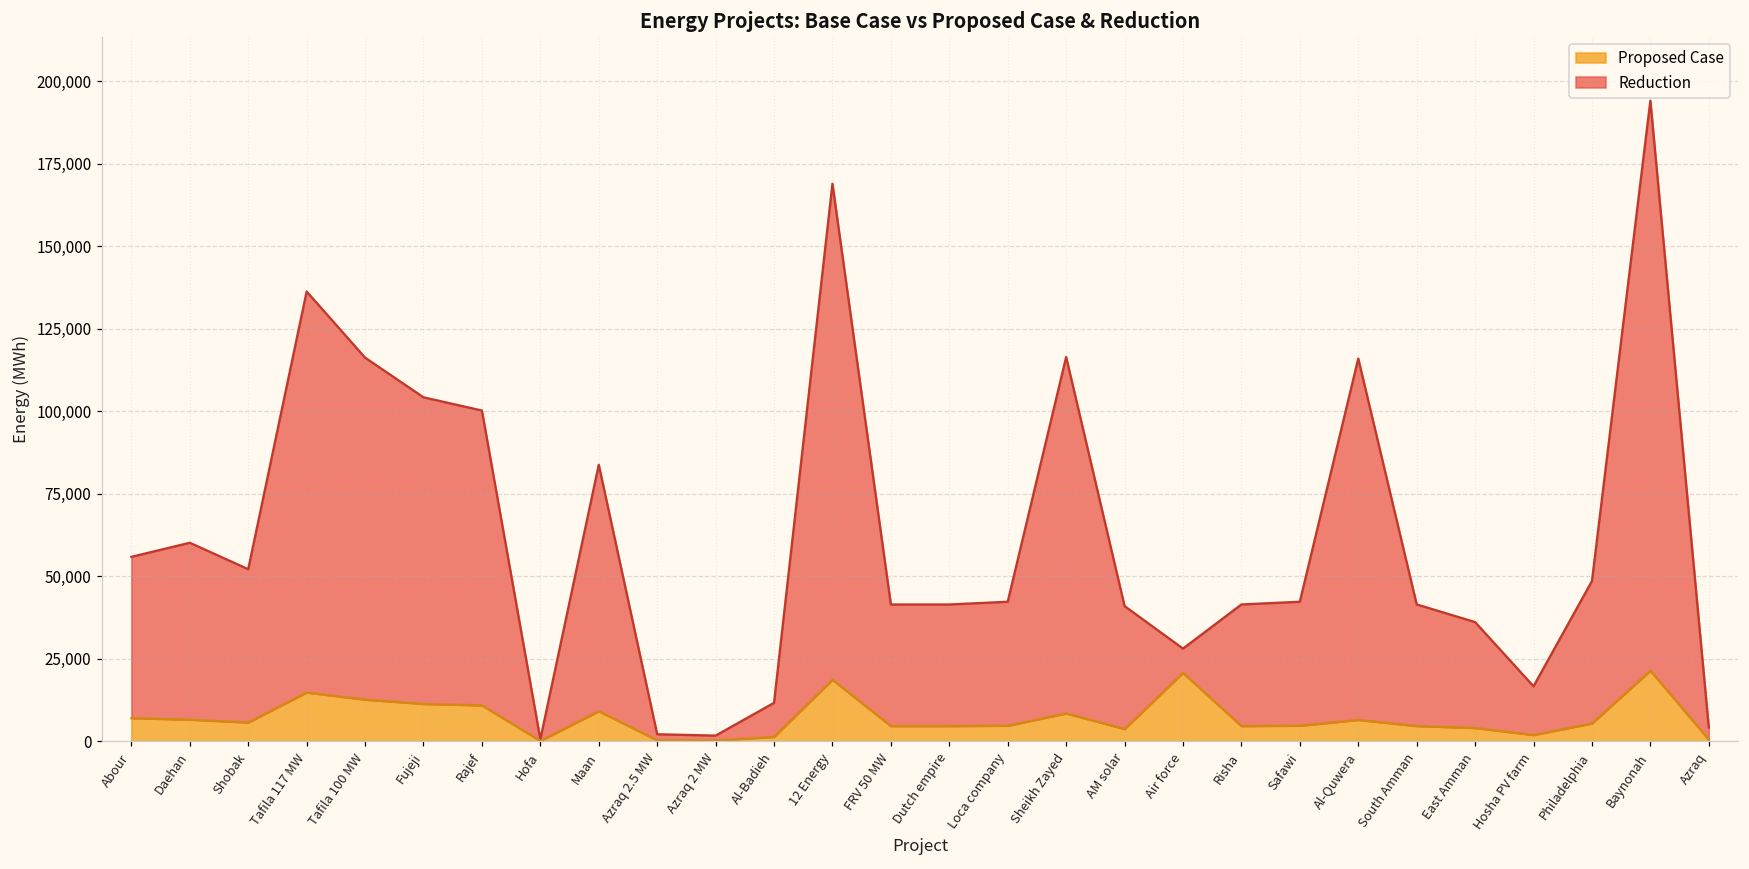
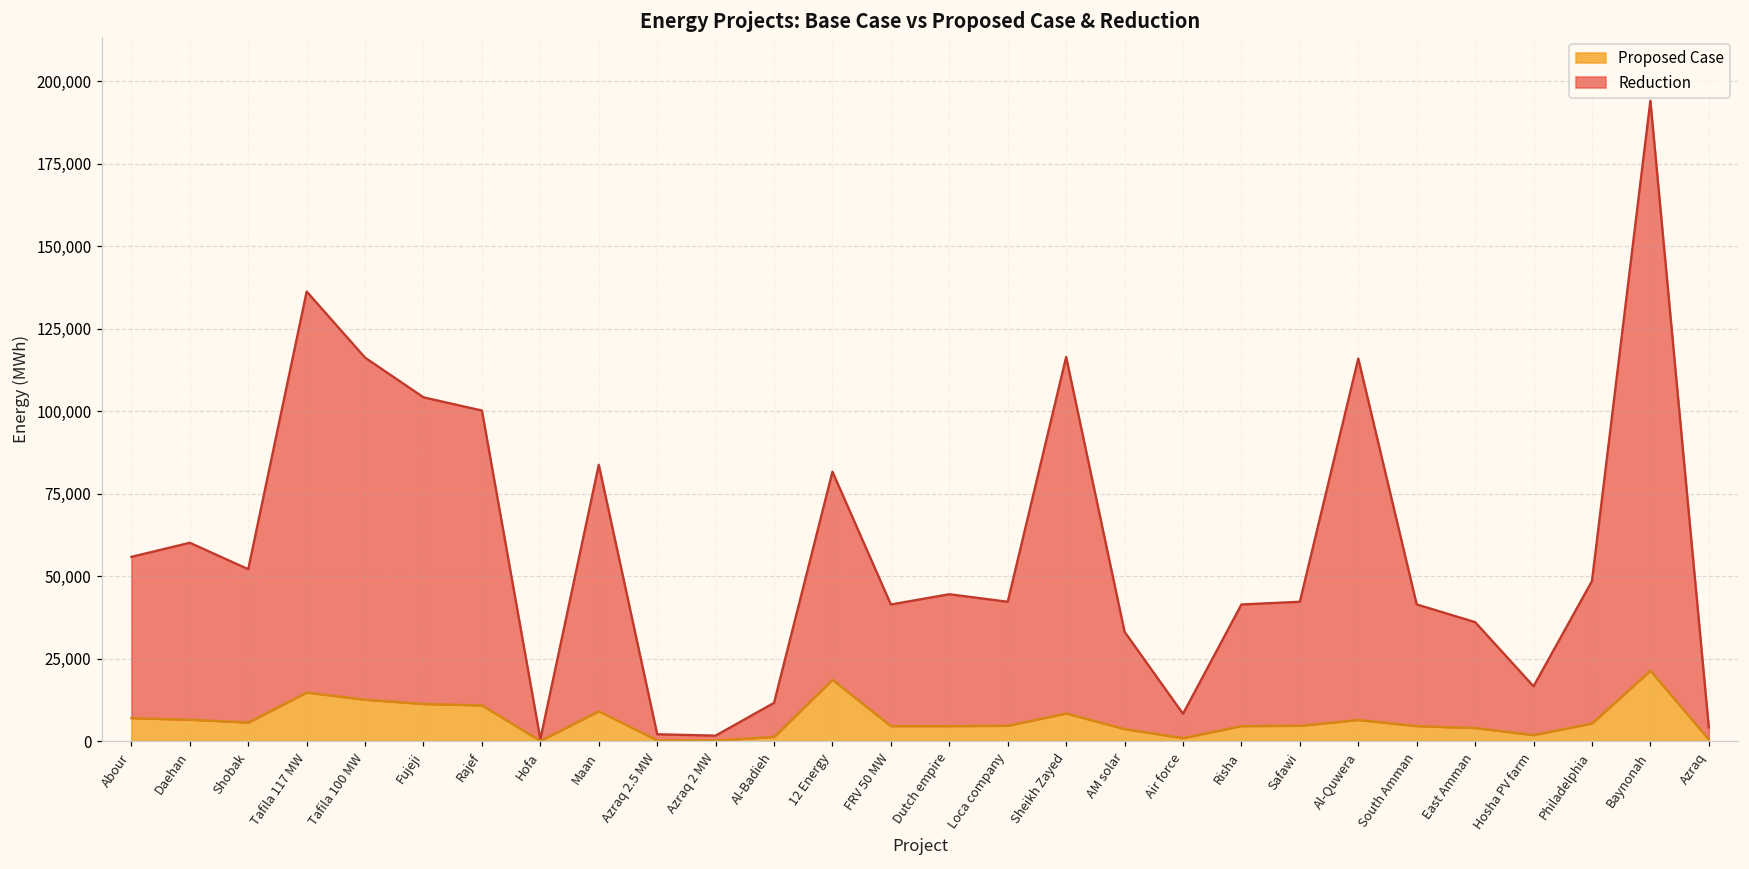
Reduction, 12 Energy: 150,000 -> 63,000
Reduction, Dutch empire: 37,000 -> 40,000
Reduction, AM solar: 37,000 -> 29,000
Proposed Case, Air force: 21,000 -> 1,000
